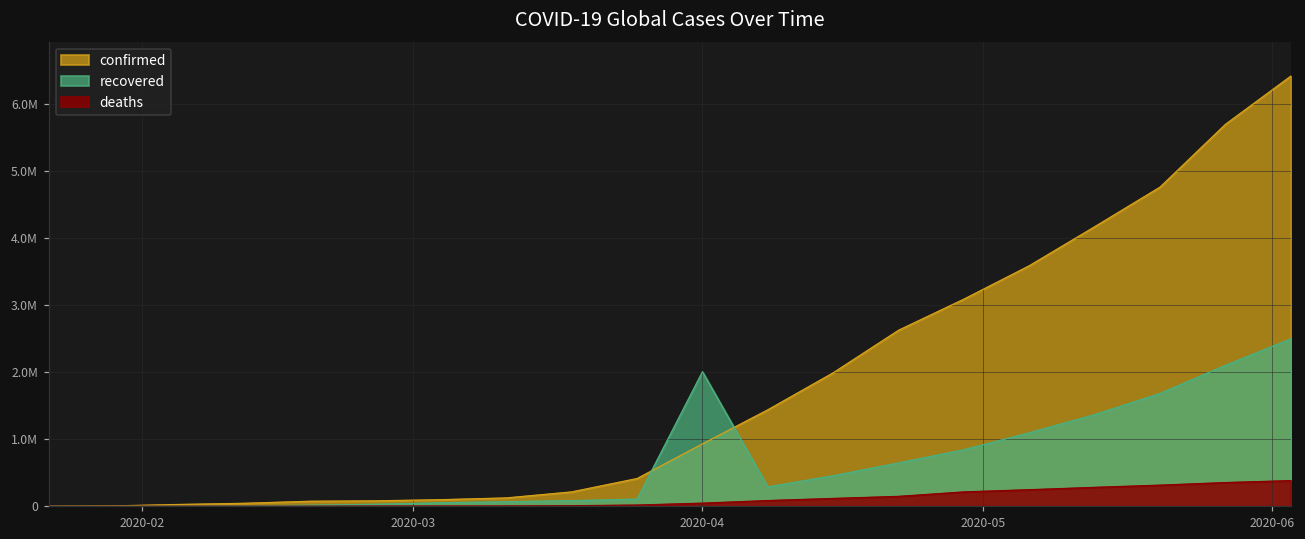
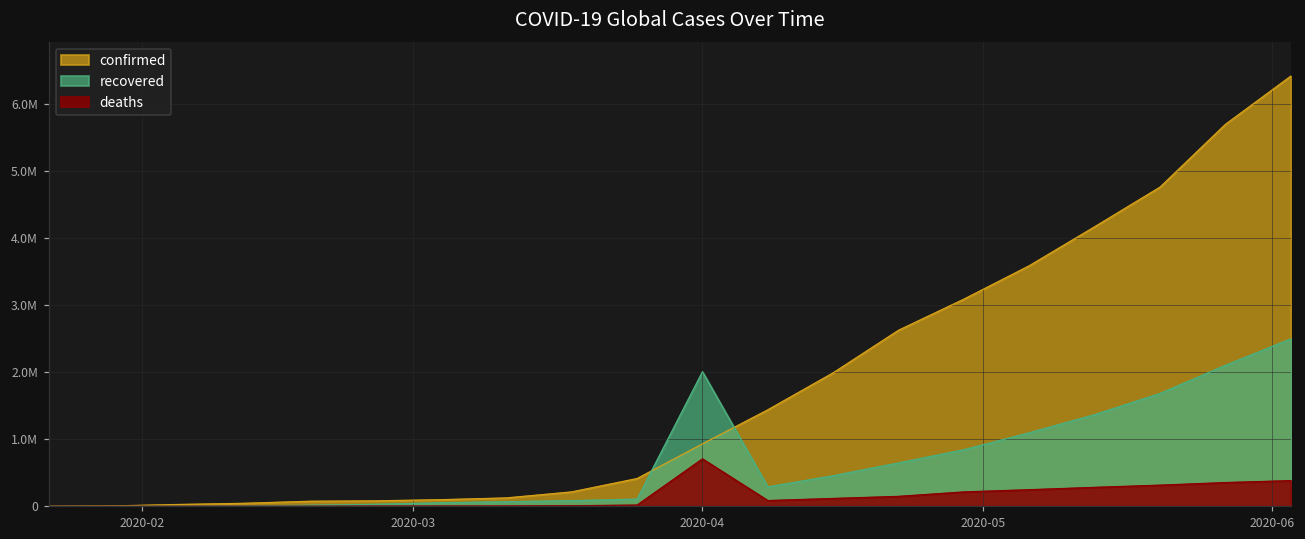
deaths, 2020-04: 0 -> 700000
